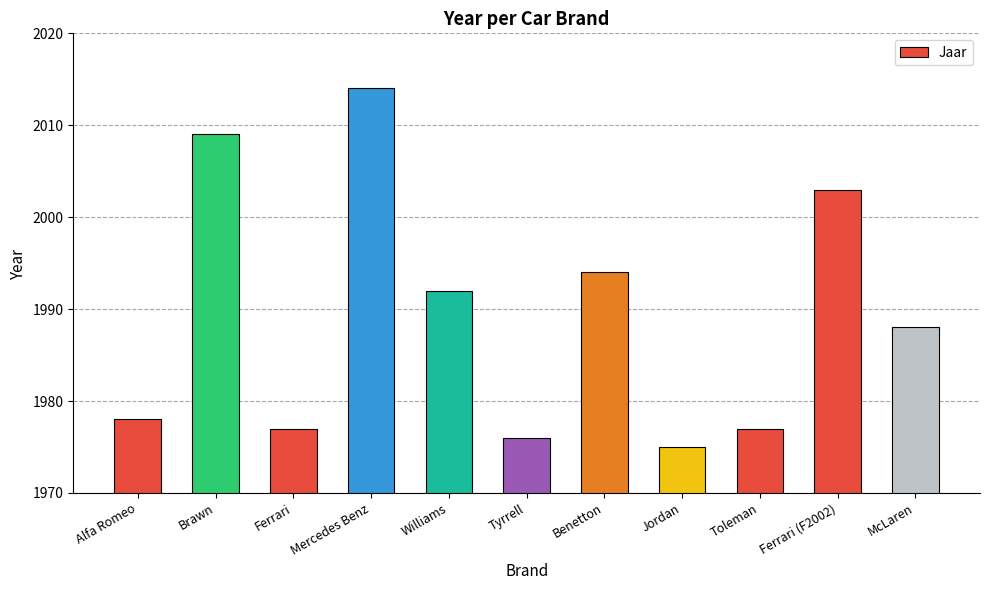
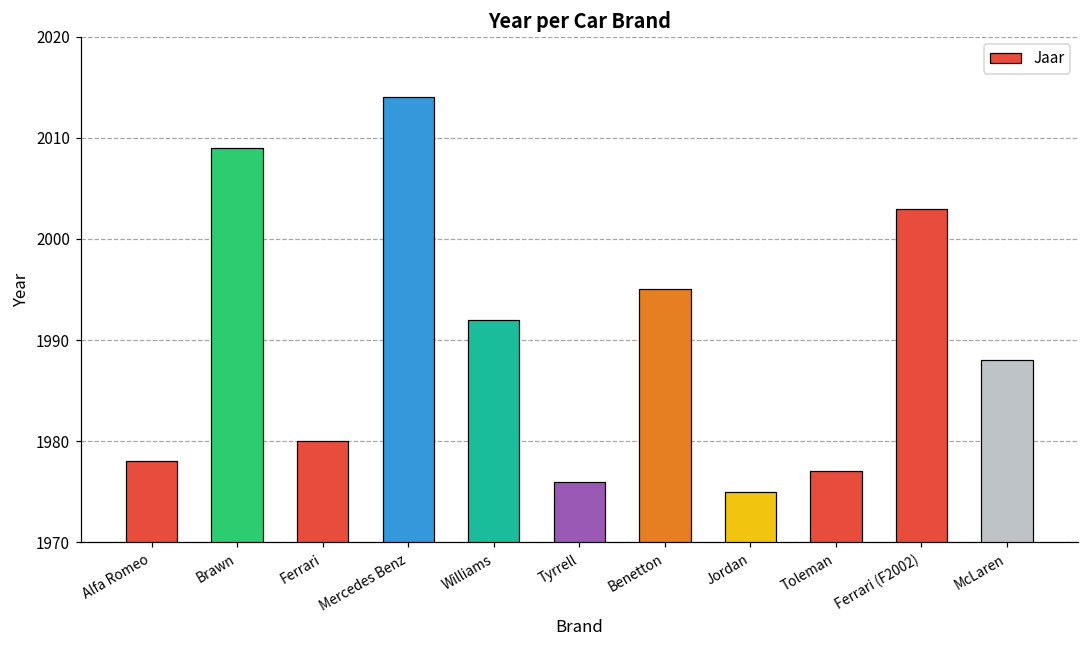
Ferrari: 1977 -> 1980
Benetton: 1994 -> 1995
